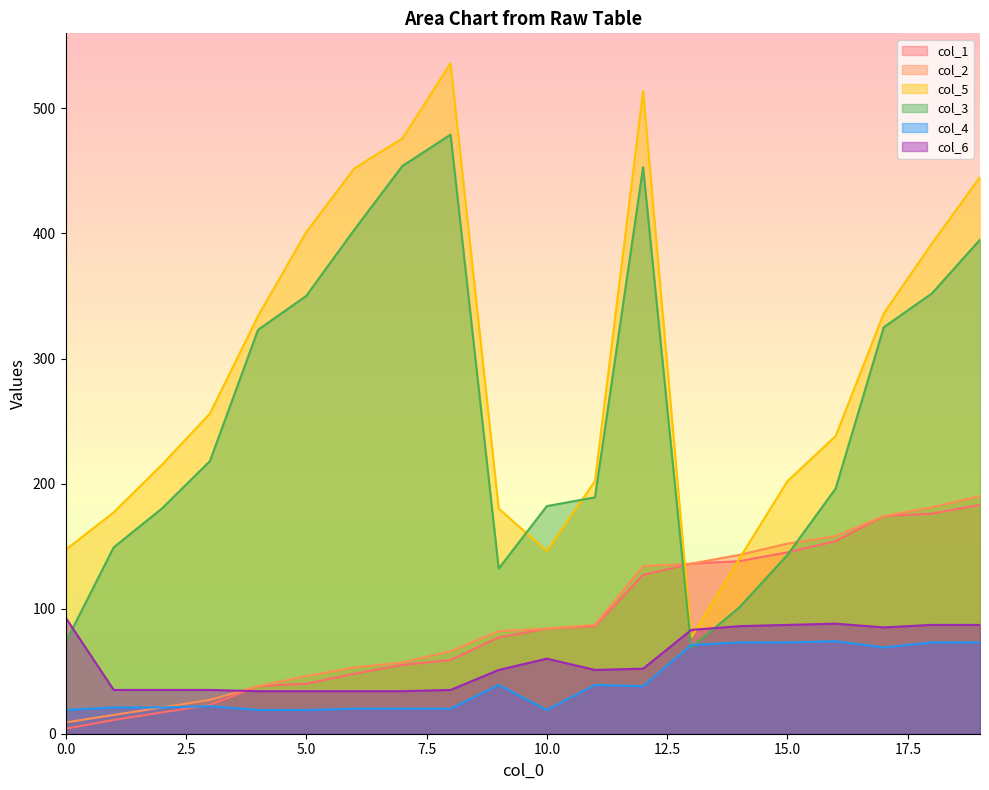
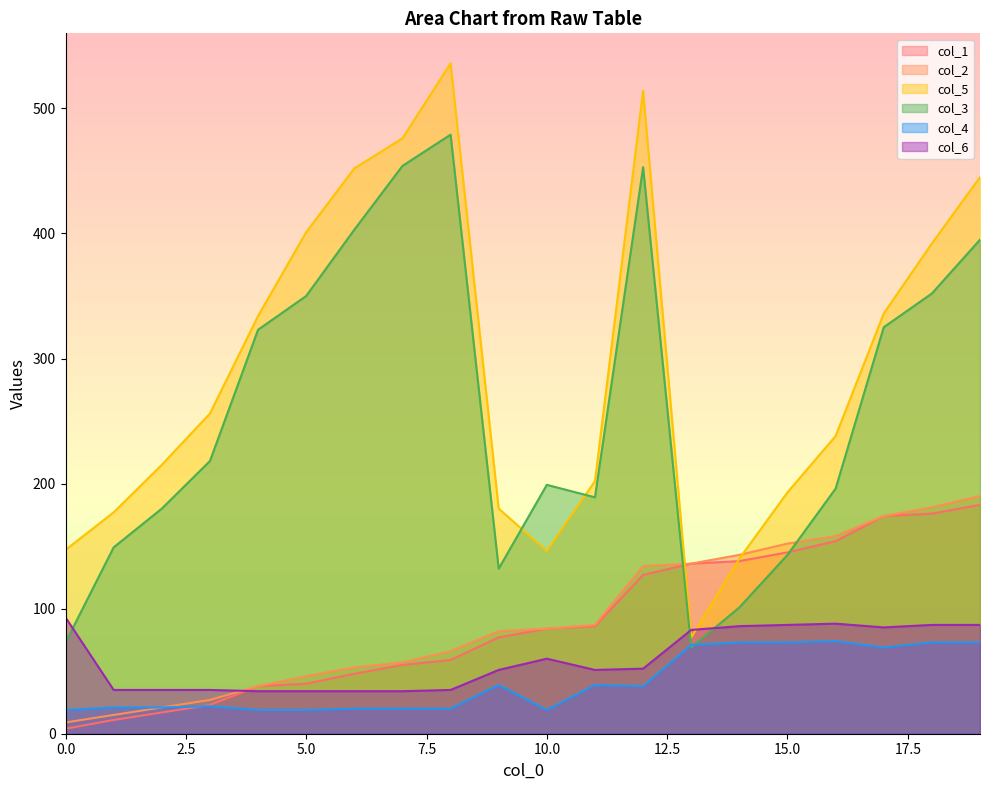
col_3, 10.0: 182 -> 199
col_5, 15.0: 202 -> 193
